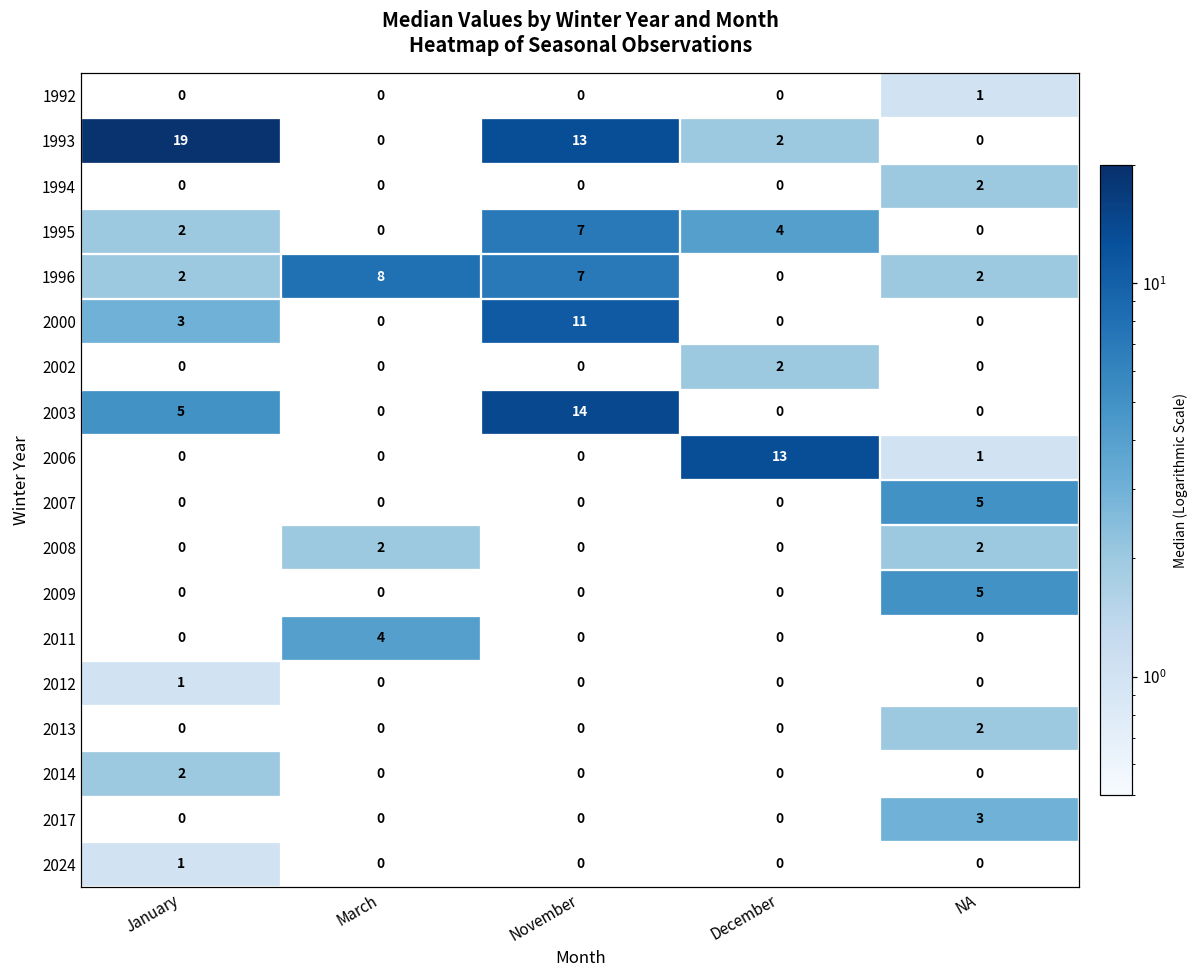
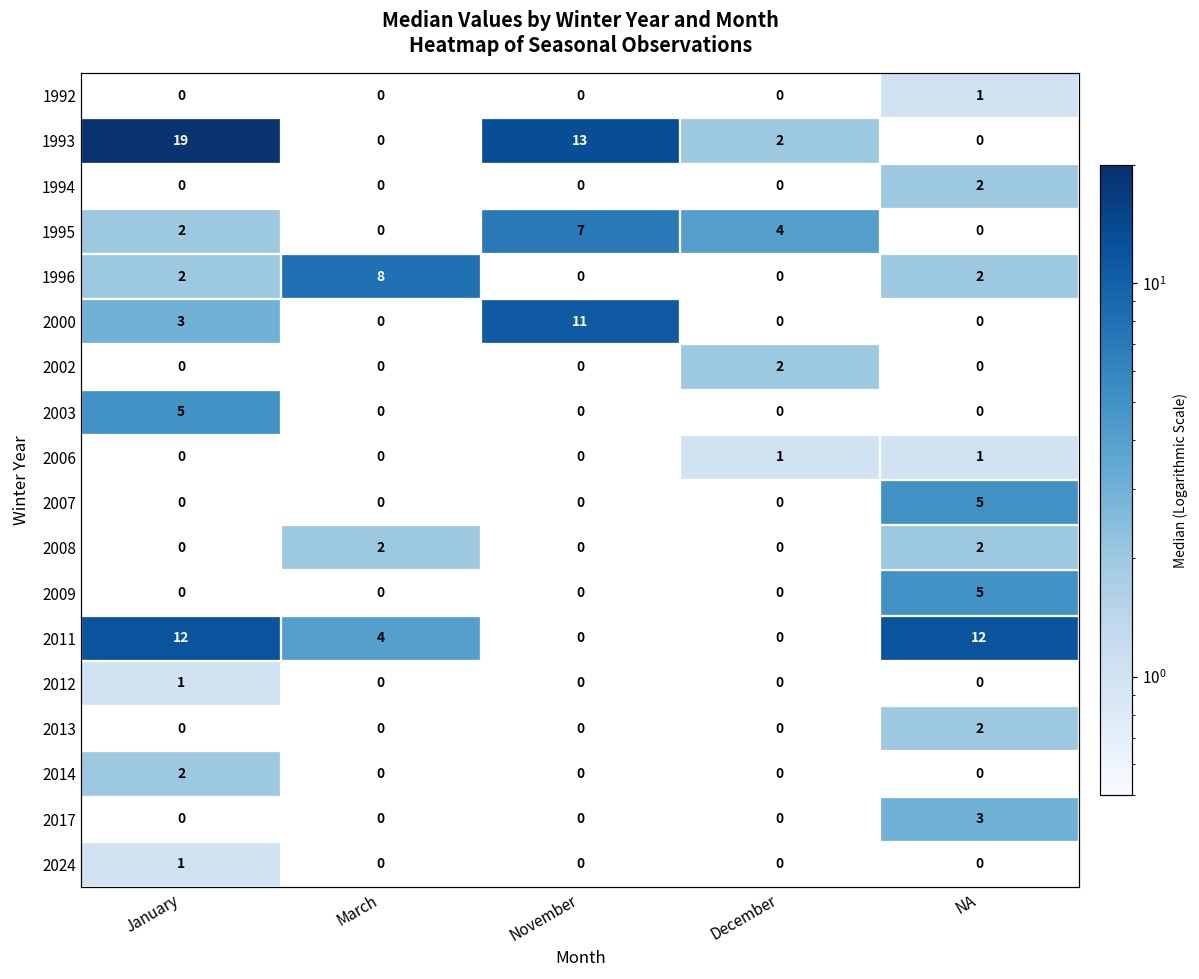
1996, November: 7 -> 0
2003, November: 14 -> 0
2006, December: 13 -> 1
2011, January: 0 -> 12
2011, NA: 0 -> 12
